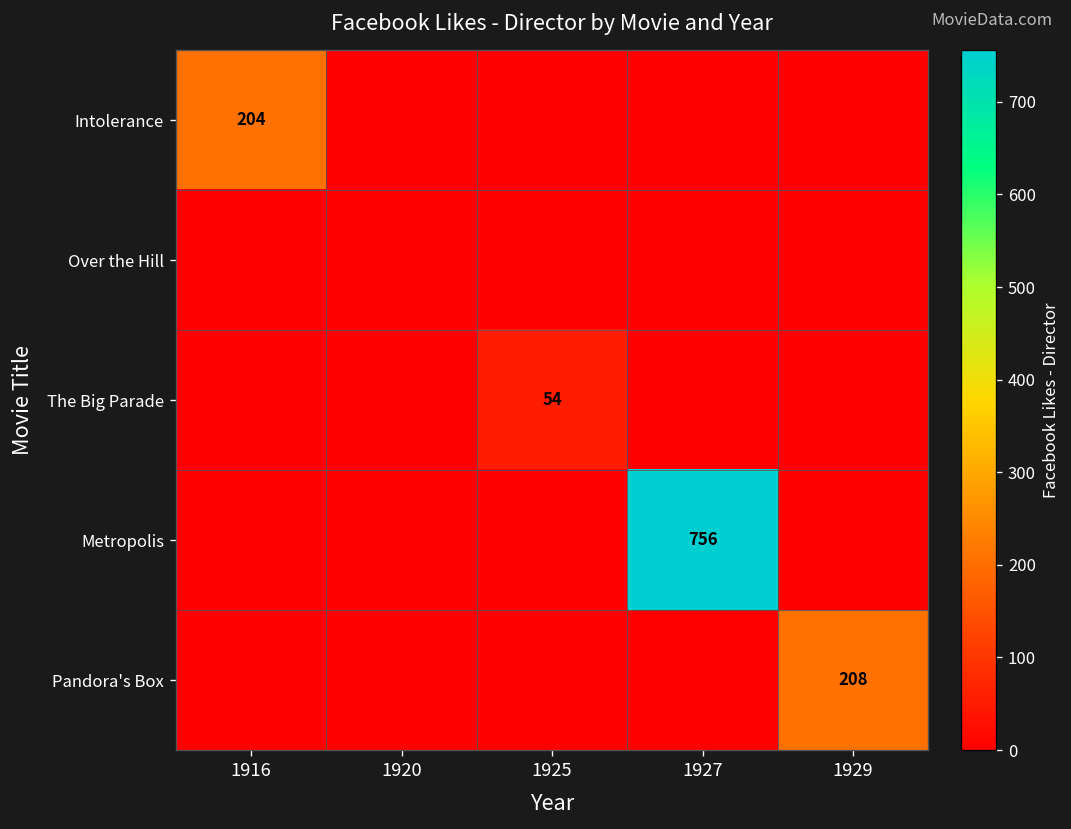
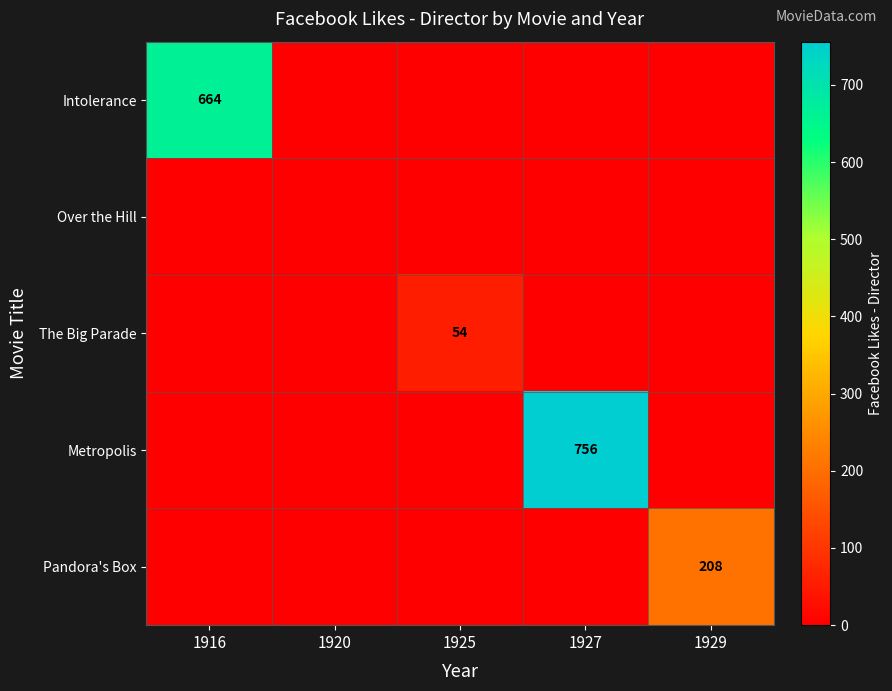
Intolerance, 1916: 204 -> 664
